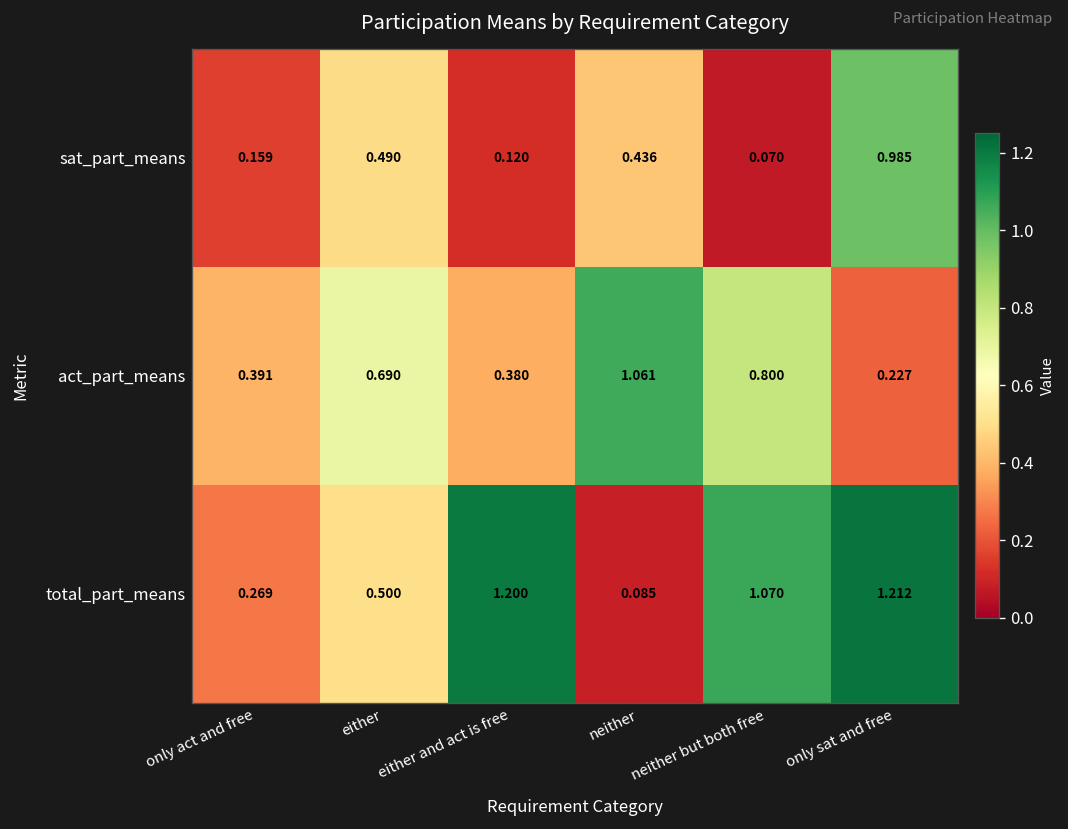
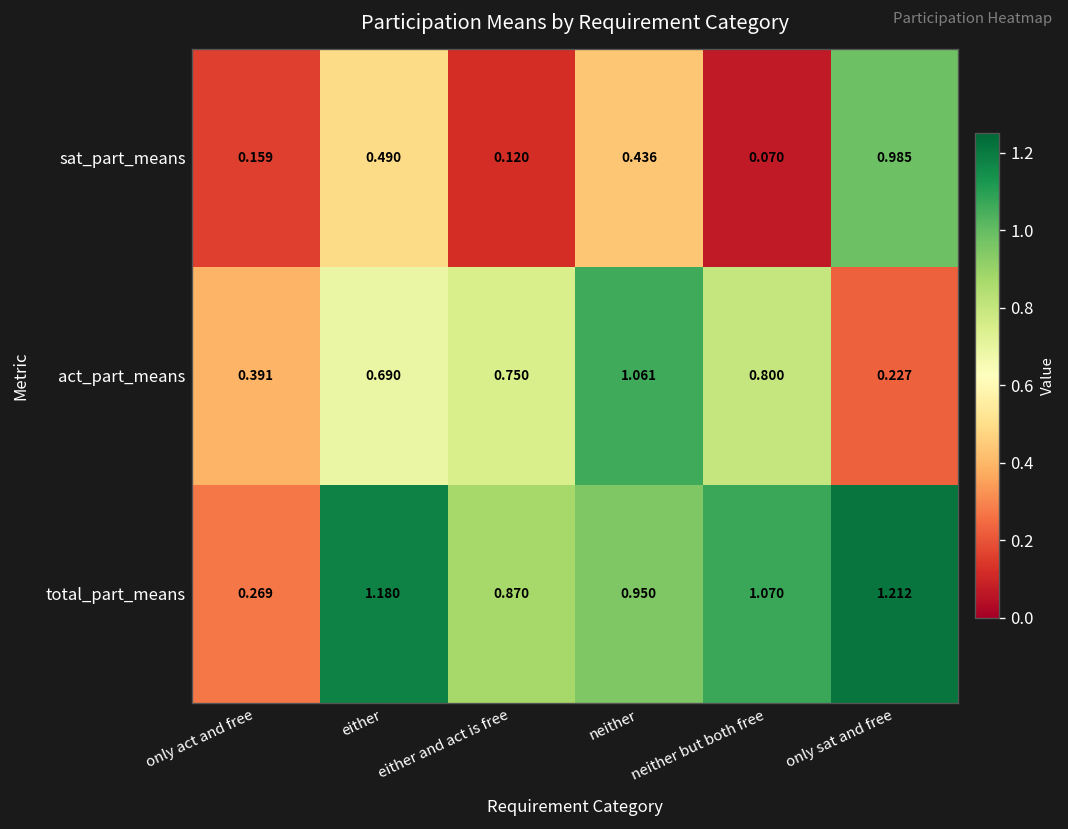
act_part_means, either and act is free: 0.380 -> 0.750
total_part_means, either: 0.500 -> 1.180
total_part_means, either and act is free: 1.200 -> 0.870
total_part_means, neither: 0.085 -> 0.950
